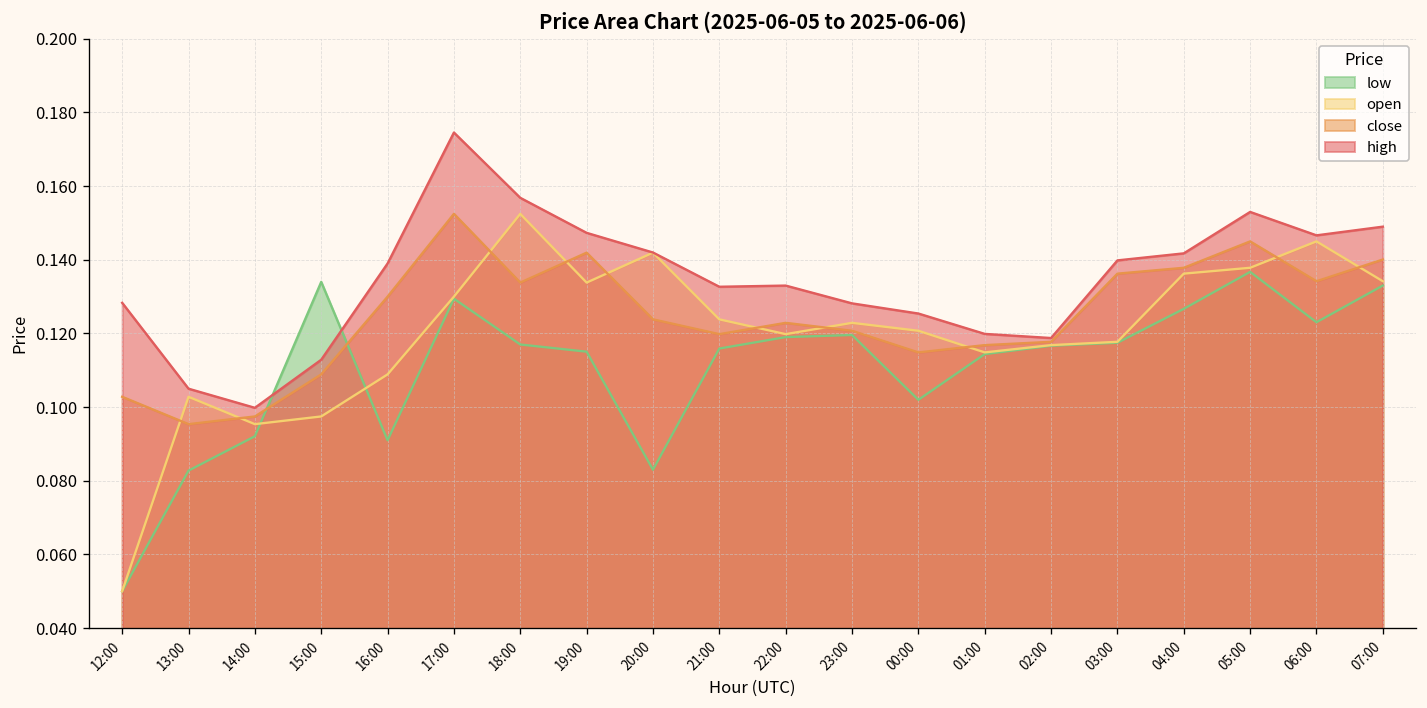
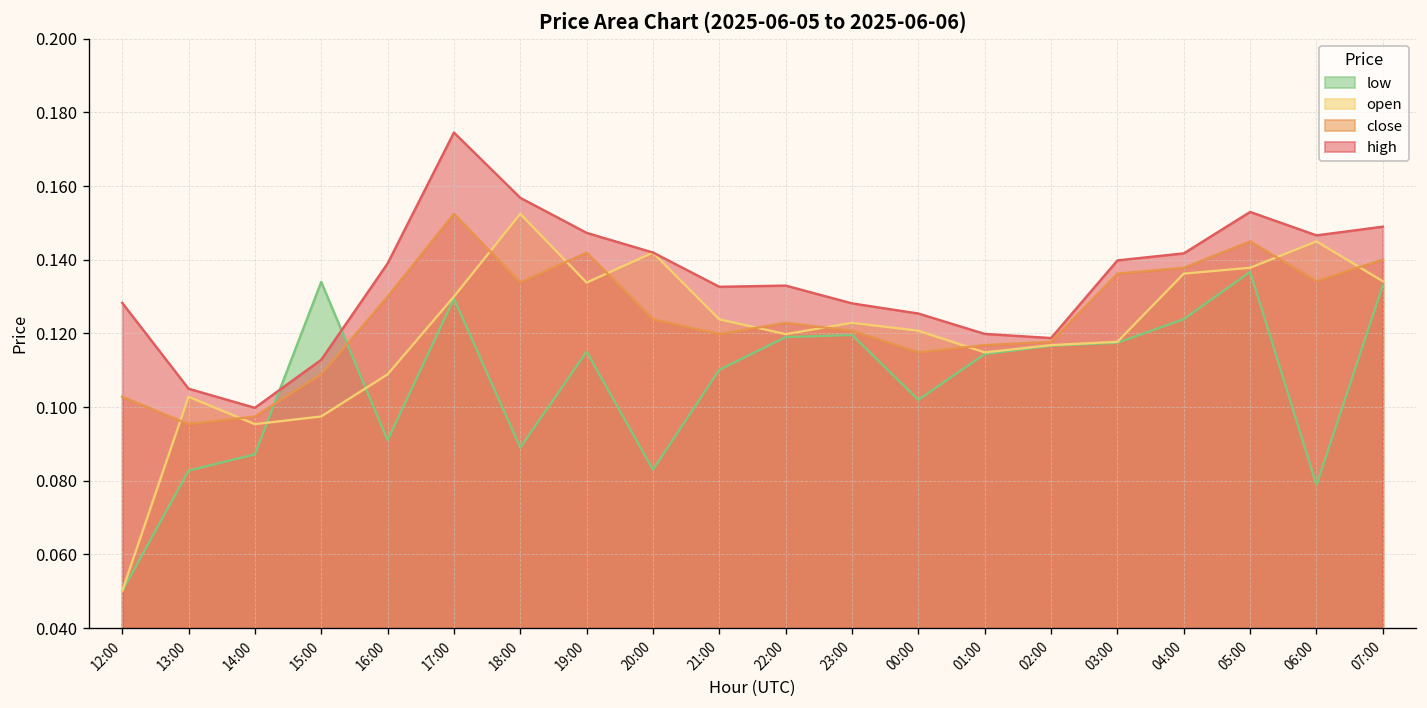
low, 14:00: 0.092 -> 0.087
low, 18:00: 0.117 -> 0.089
low, 21:00: 0.116 -> 0.110
low, 04:00: 0.127 -> 0.124
low, 06:00: 0.123 -> 0.079
